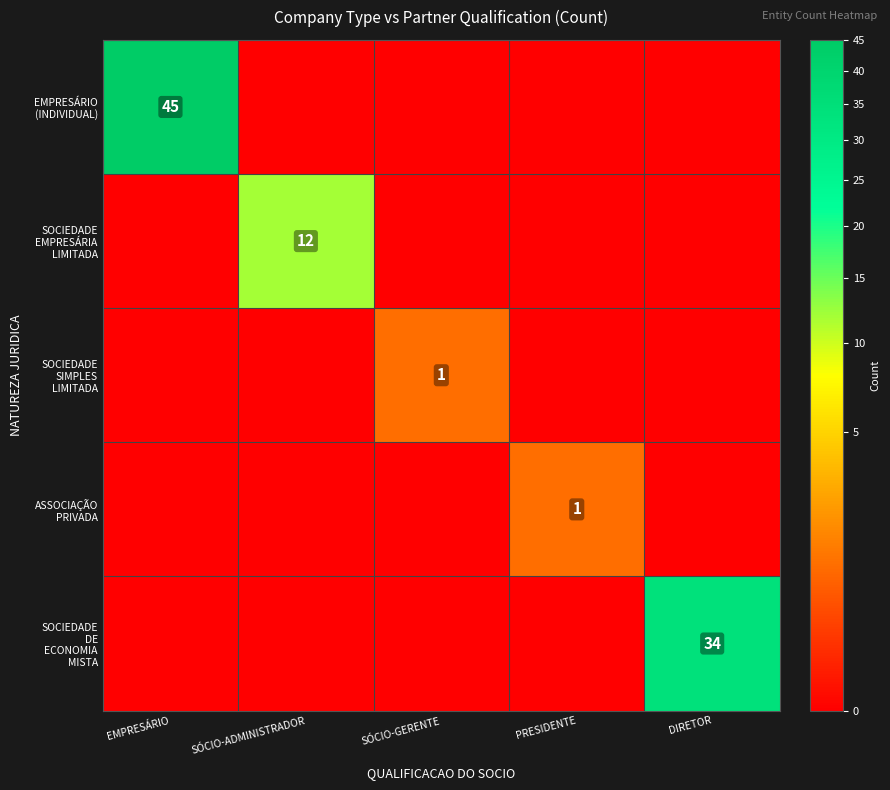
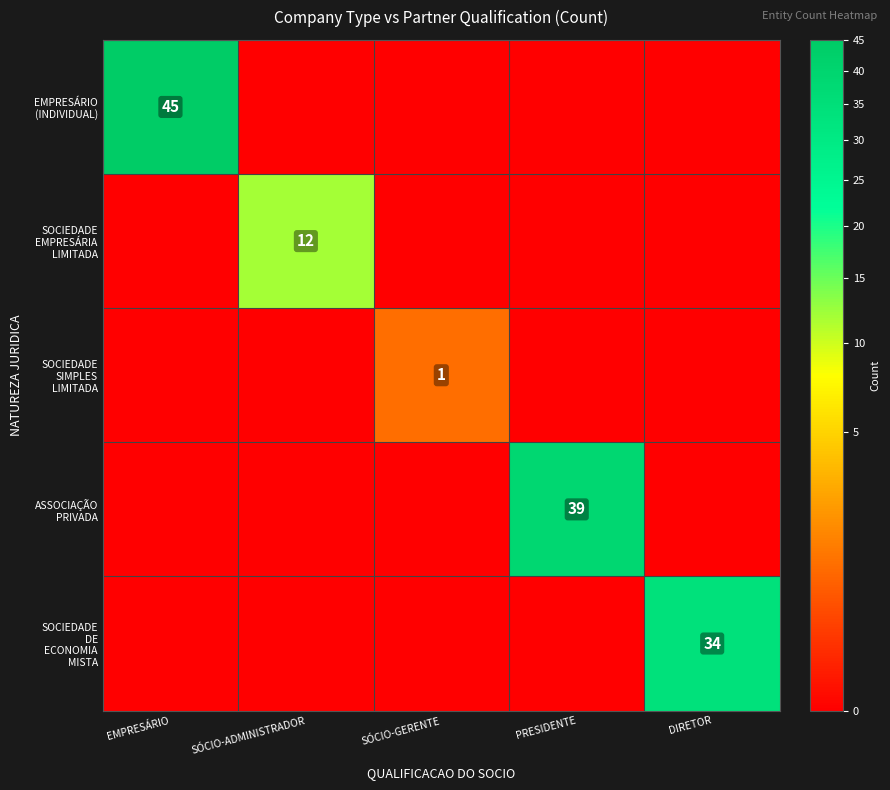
ASSOCIAÇÃO PRIVADA, PRESIDENTE: 1 -> 39
